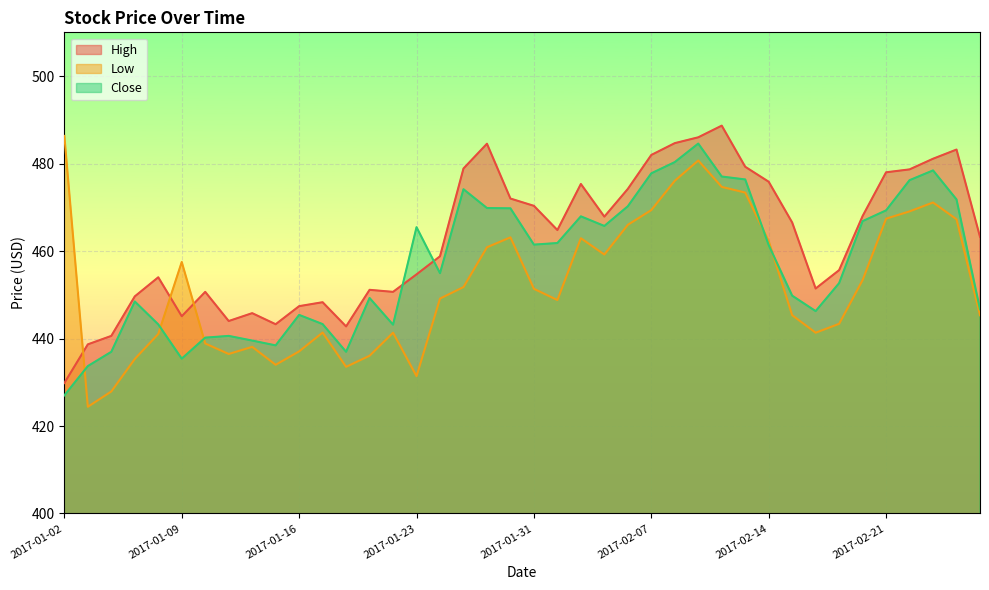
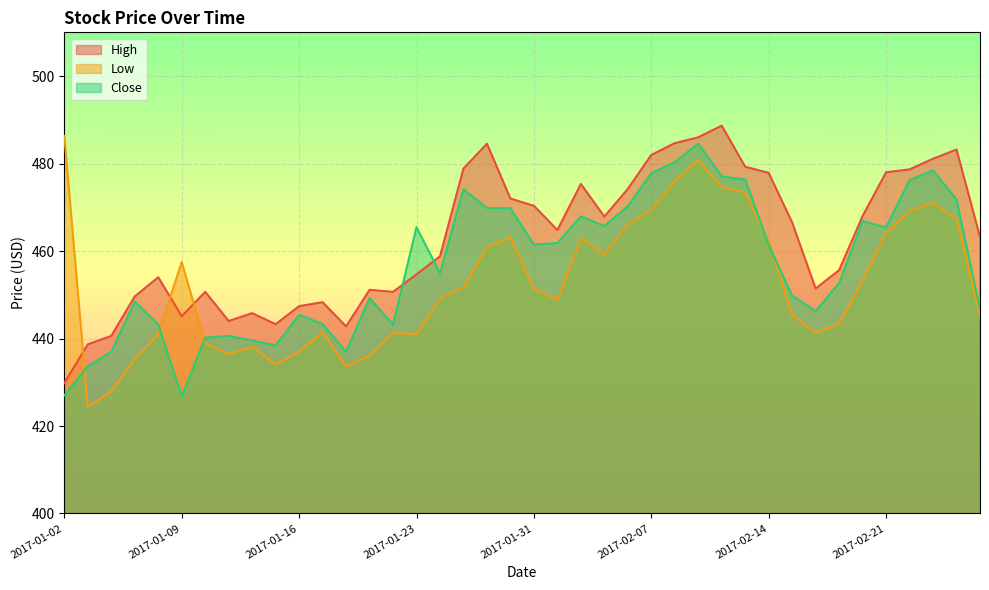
Close, 2017-01-09: 435 -> 427
Low, 2017-01-23: 431 -> 441
High, 2017-02-14: 476 -> 478
Low, 2017-02-21: 467 -> 464
Close, 2017-02-21: 469 -> 465
